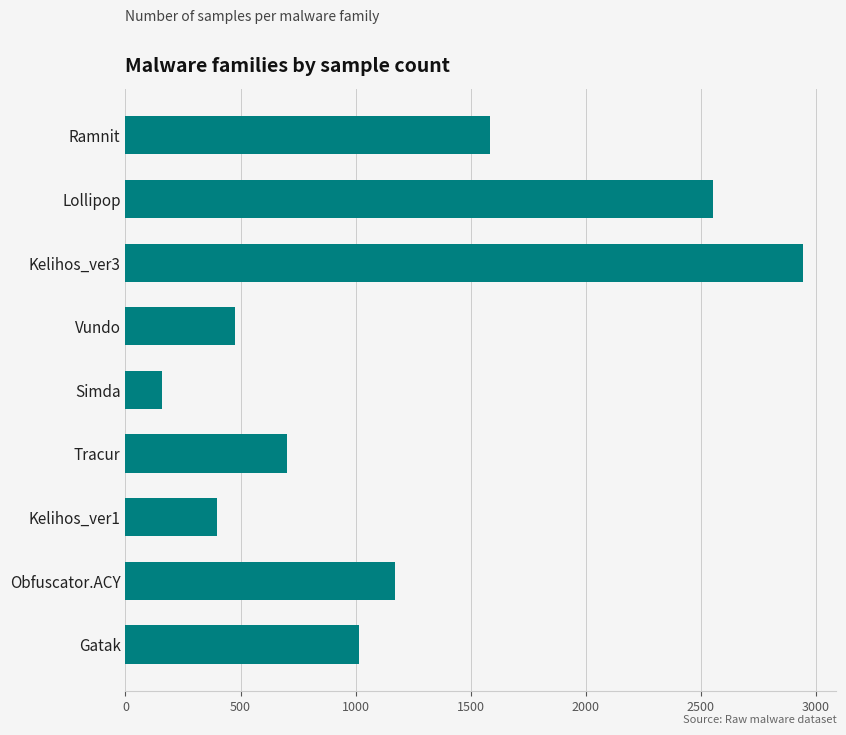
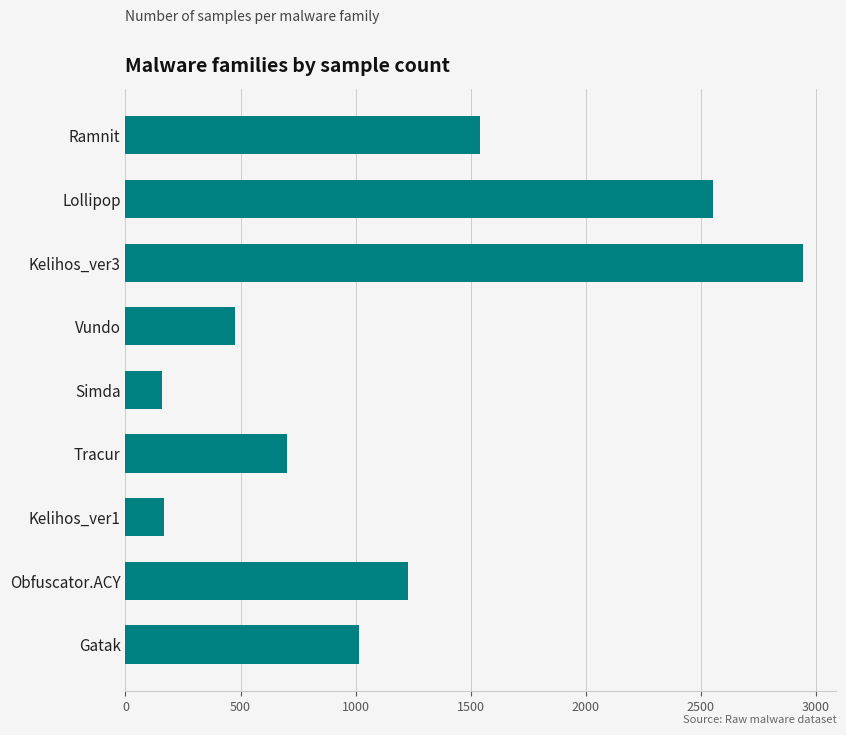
Ramnit: 1590 -> 1540
Kelihos_ver1: 400 -> 170
Obfuscator.ACY: 1170 -> 1230
